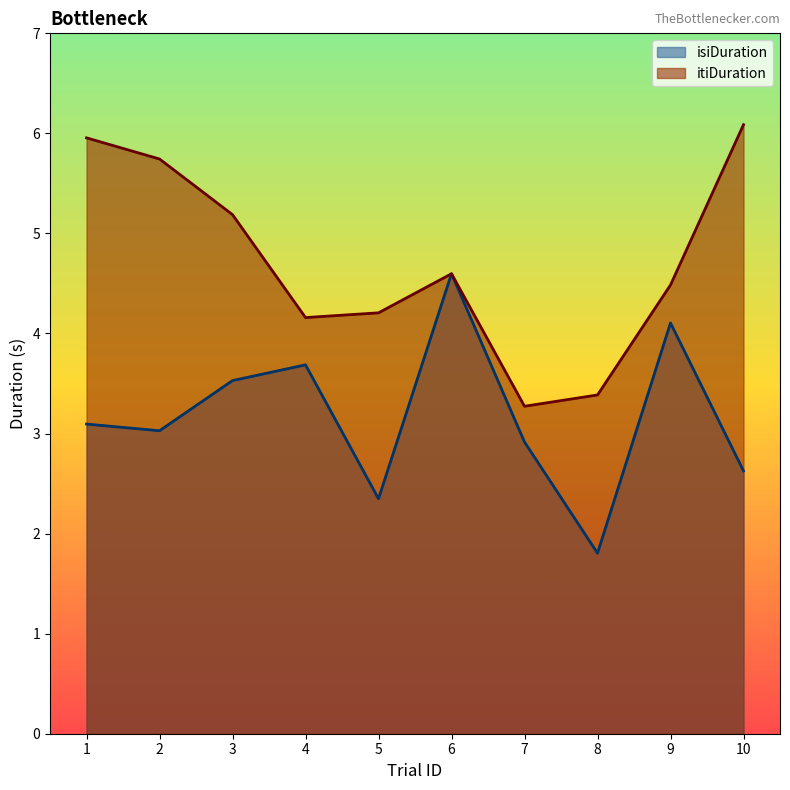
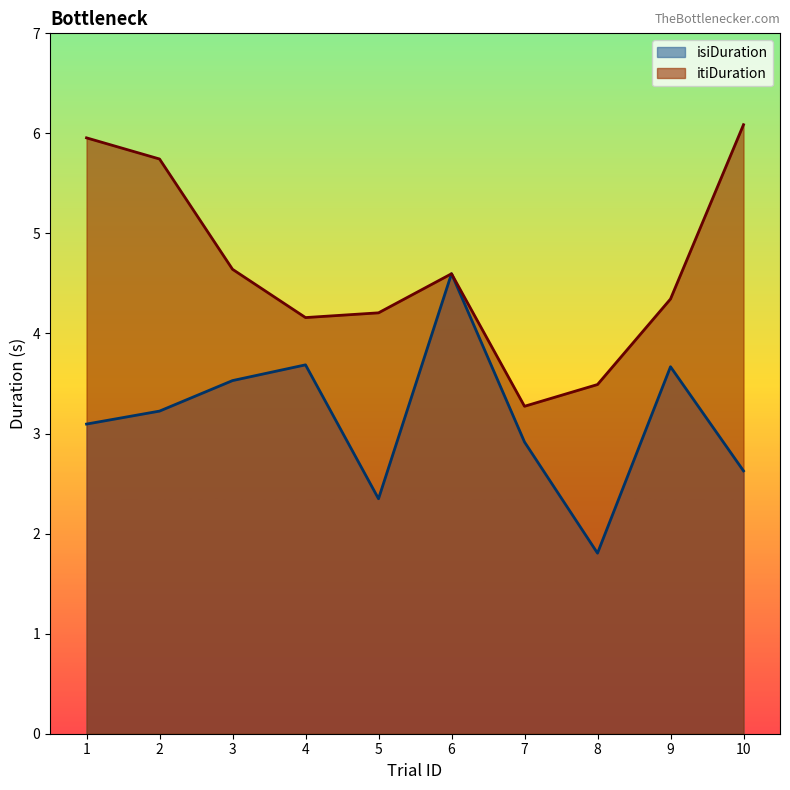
isiDuration, 2: 3.03 -> 3.22
itiDuration, 3: 5.19 -> 4.64
itiDuration, 8: 3.39 -> 3.49
isiDuration, 9: 4.11 -> 3.67
itiDuration, 9: 4.48 -> 4.34
